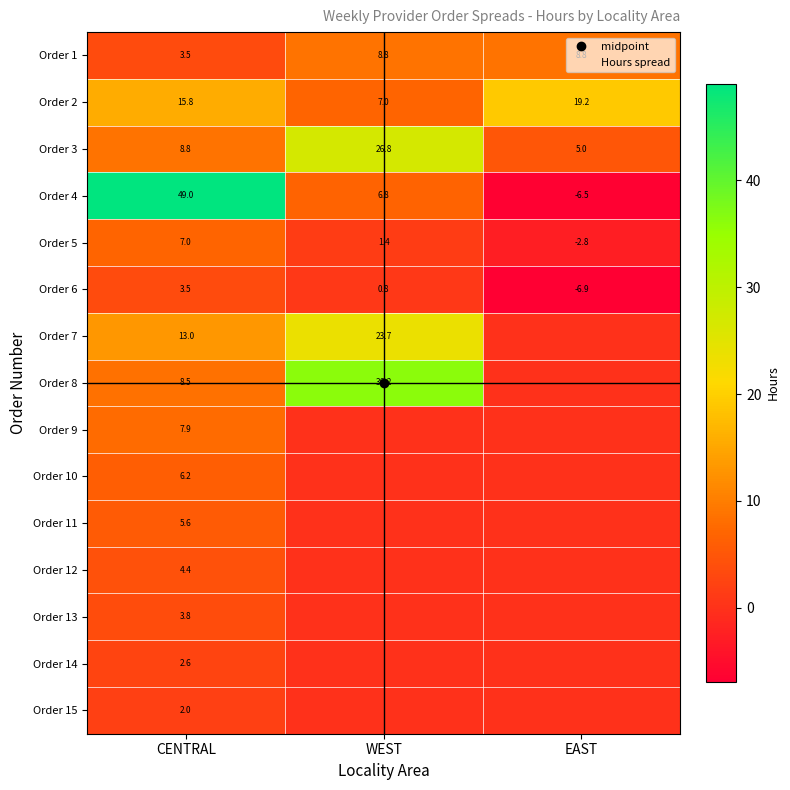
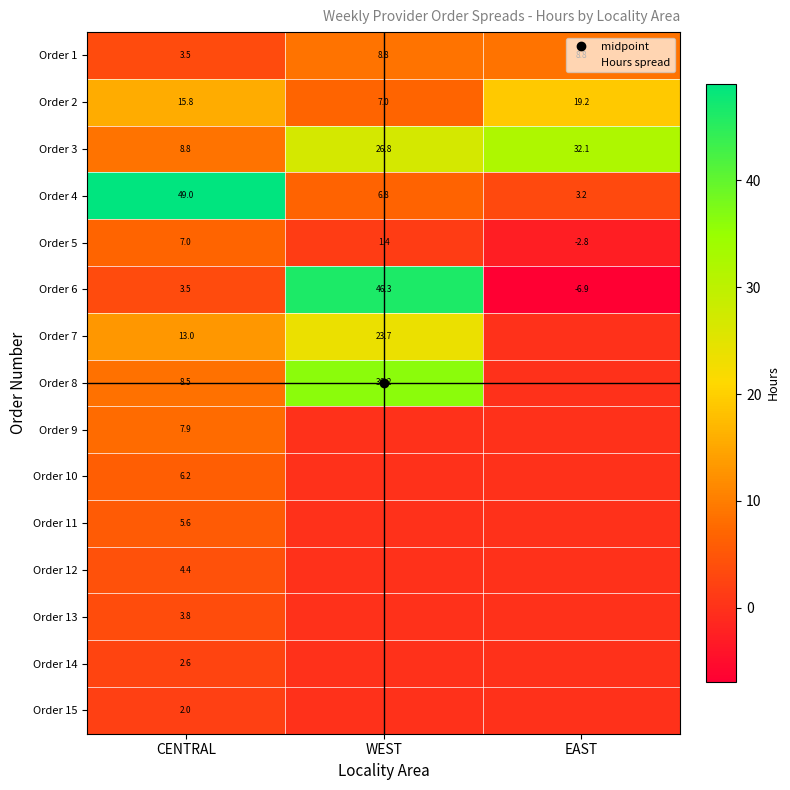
Order 3, EAST: 5.0 -> 32.1
Order 4, EAST: -6.5 -> 3.2
Order 6, WEST: 0.8 -> 46.3
